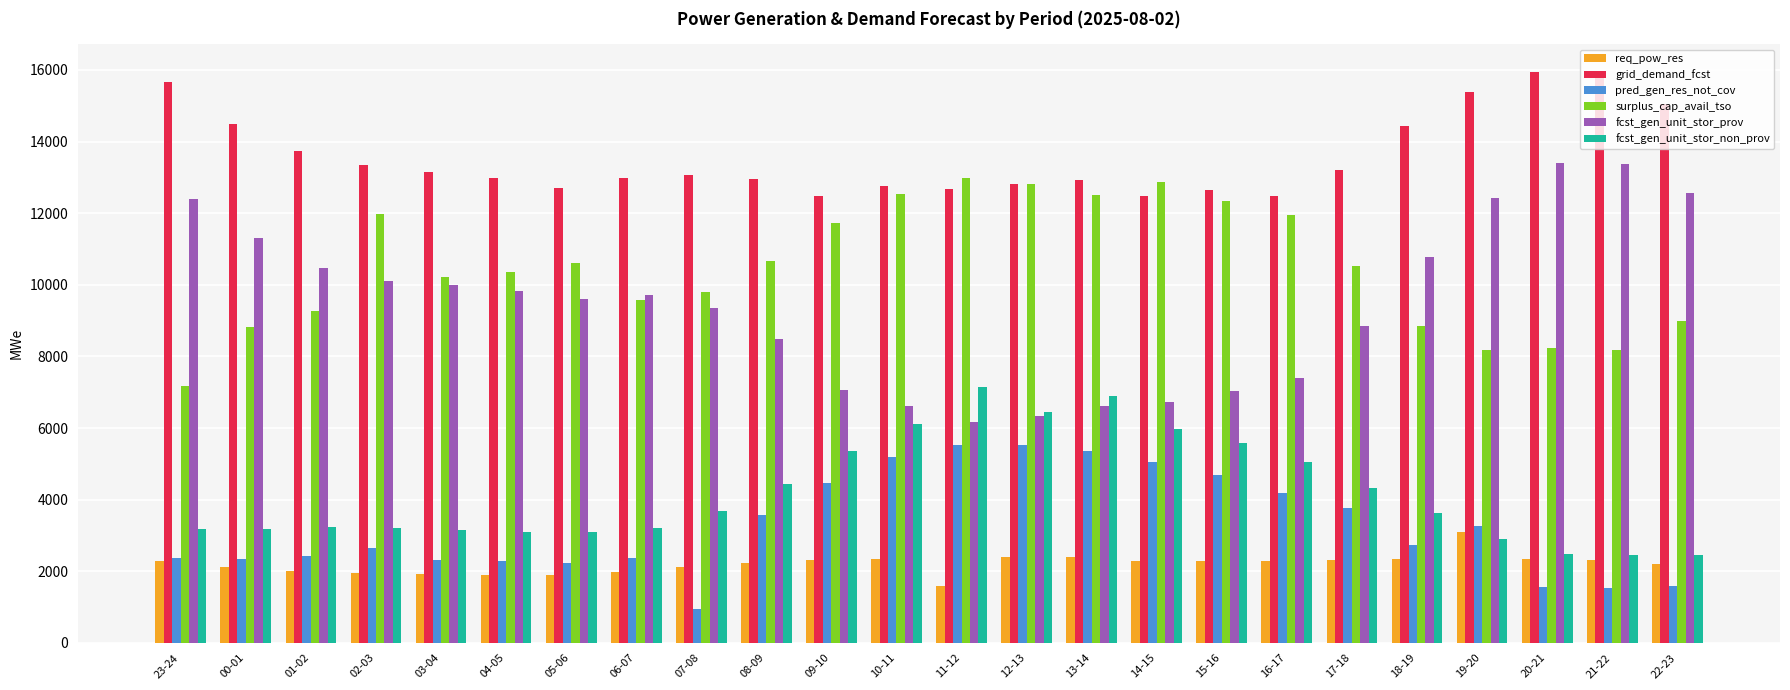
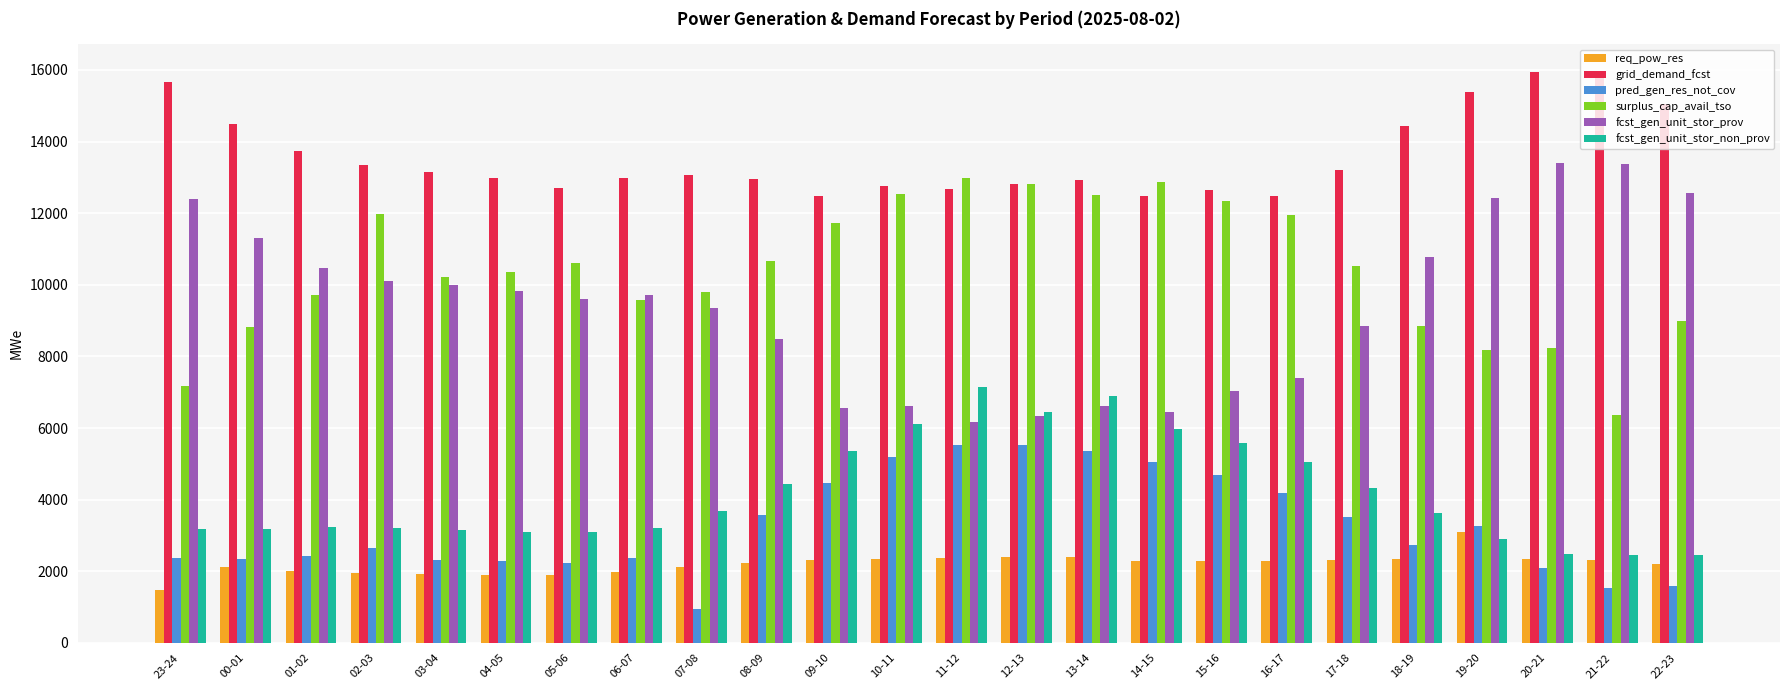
req_pow_res, 23-24: 2300 -> 1500
surplus_cap_avail_tso, 01-02: 9300 -> 9700
fcst_gen_unit_stor_prov, 09-10: 7100 -> 6600
req_pow_res, 11-12: 1600 -> 2400
fcst_gen_unit_stor_prov, 14-15: 6700 -> 6500
pred_gen_res_not_cov, 17-18: 3800 -> 3500
pred_gen_res_not_cov, 20-21: 1600 -> 2100
surplus_cap_avail_tso, 21-22: 8200 -> 6400
